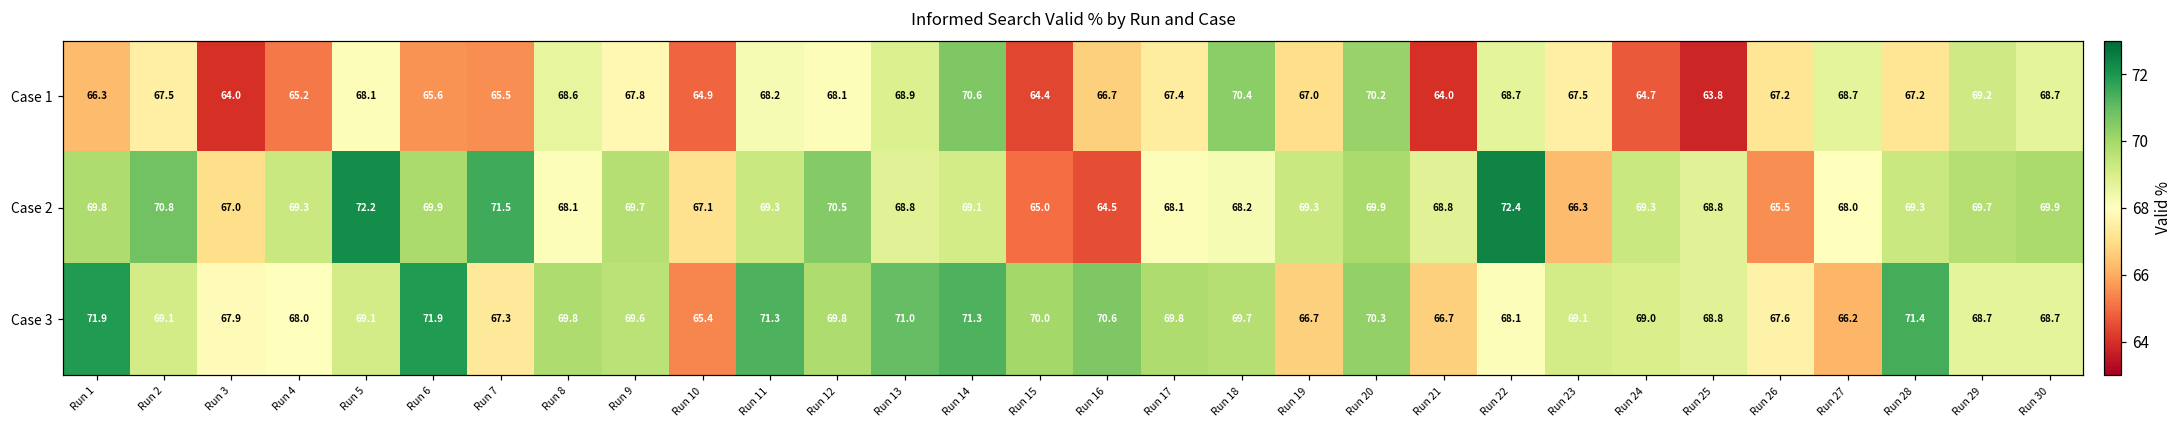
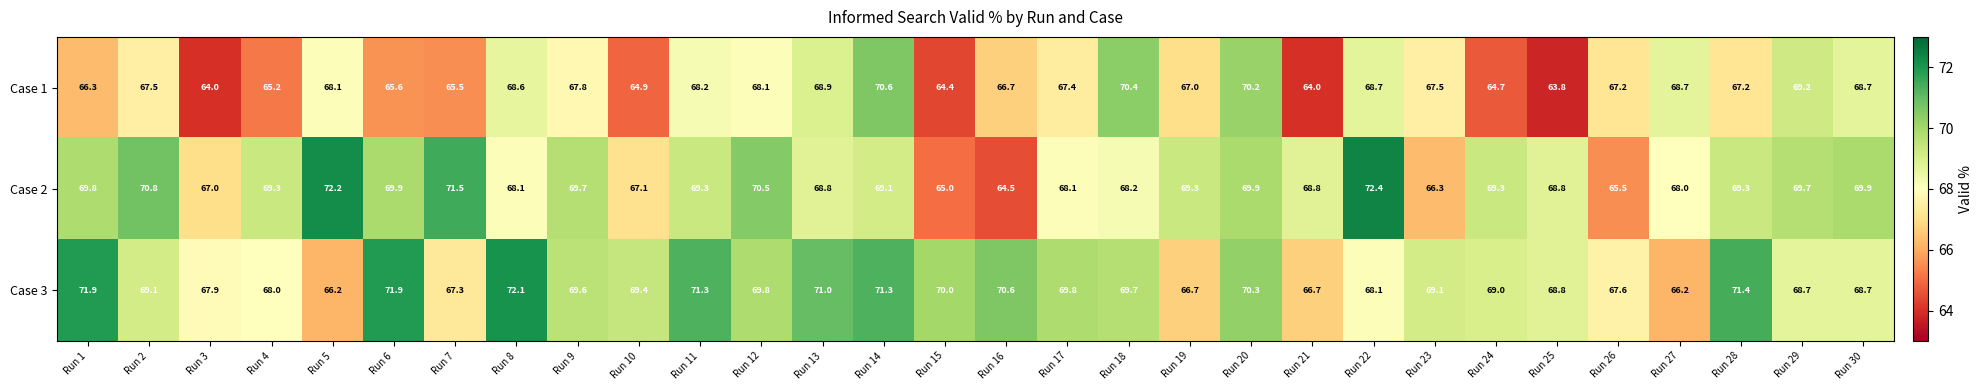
Case 3, Run 5: 69.1 -> 66.2
Case 3, Run 8: 69.8 -> 72.1
Case 3, Run 10: 65.4 -> 69.4
